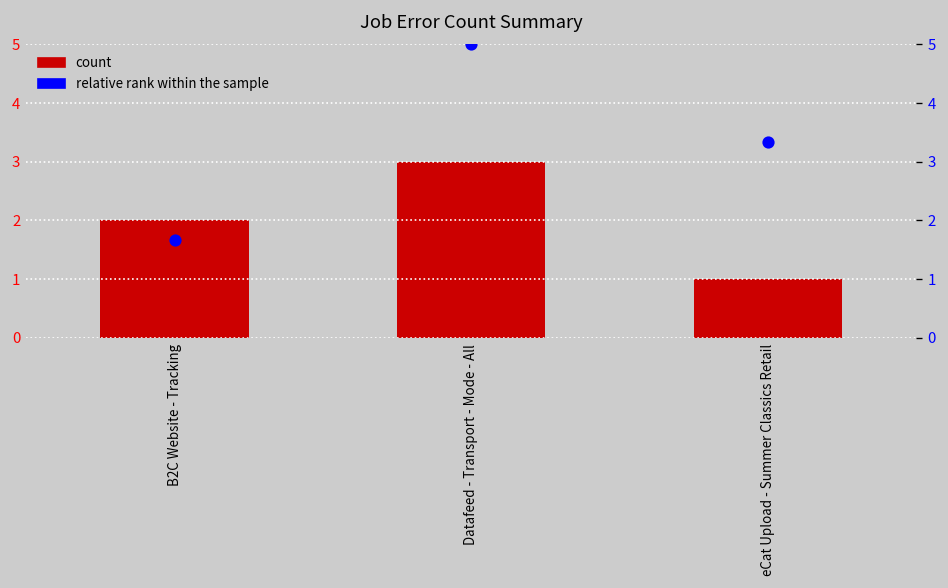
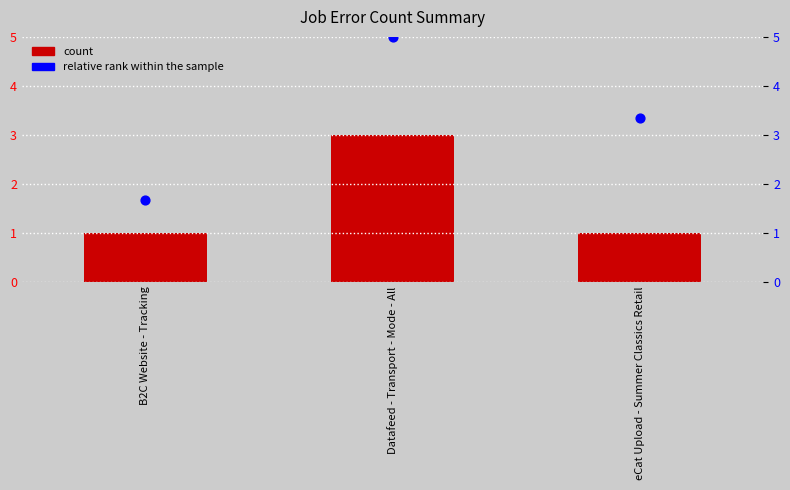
count, B2C Website - Tracking: 2 -> 1
